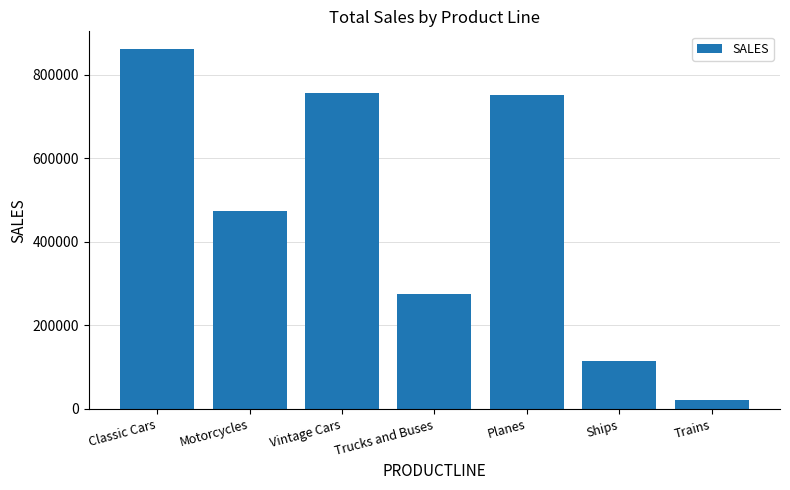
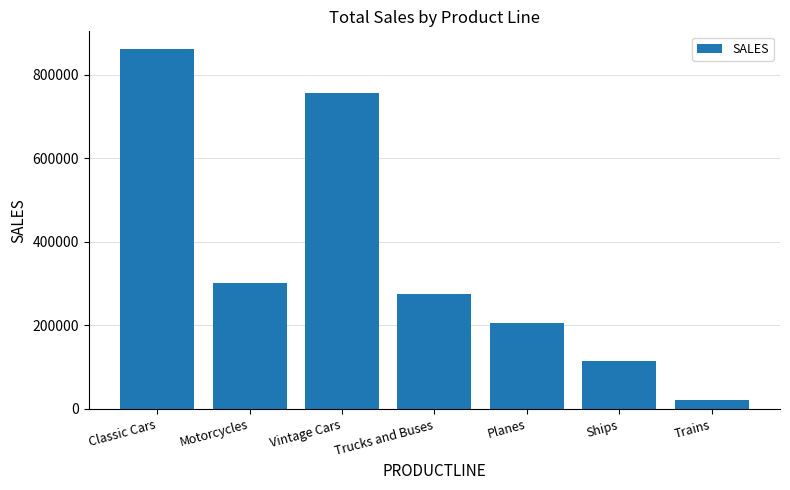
Motorcycles: 470000 -> 300000
Planes: 750000 -> 200000
